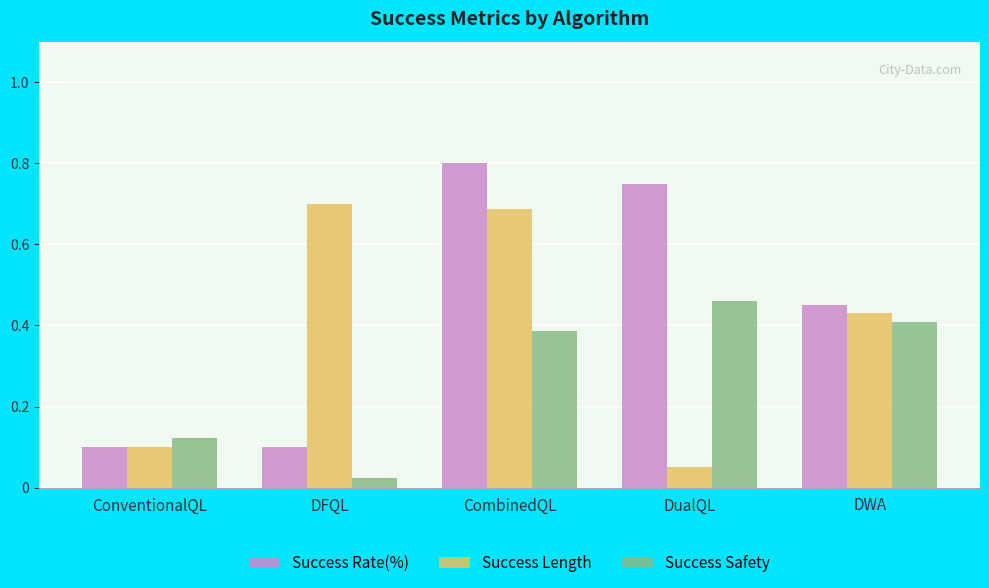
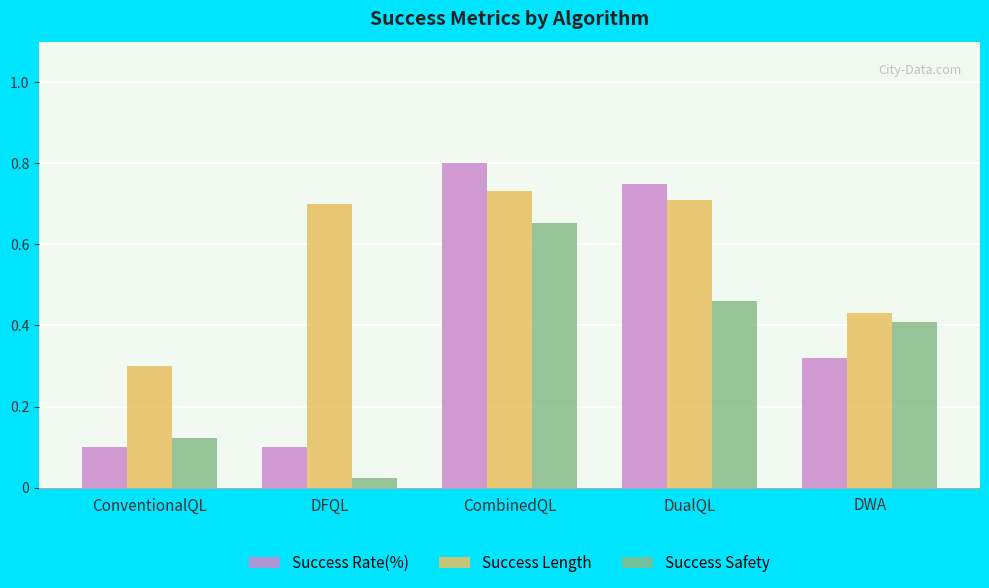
Success Length, ConventionalQL: 0.1 -> 0.3
Success Length, CombinedQL: 0.69 -> 0.73
Success Safety, CombinedQL: 0.39 -> 0.65
Success Length, DualQL: 0.05 -> 0.71
Success Rate(%), DWA: 0.45 -> 0.32
